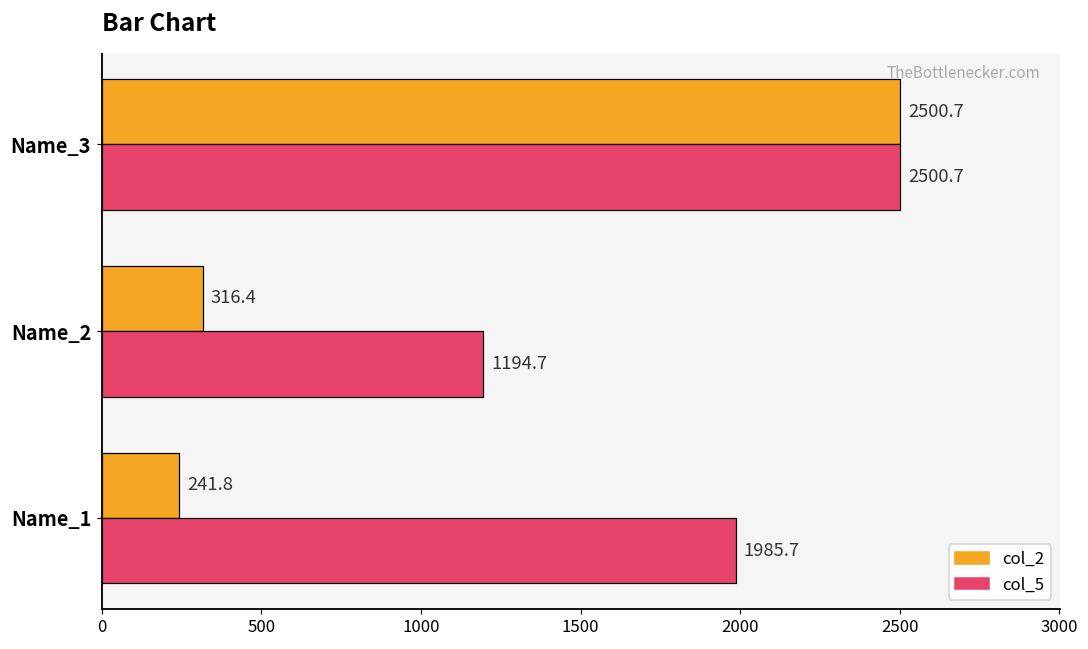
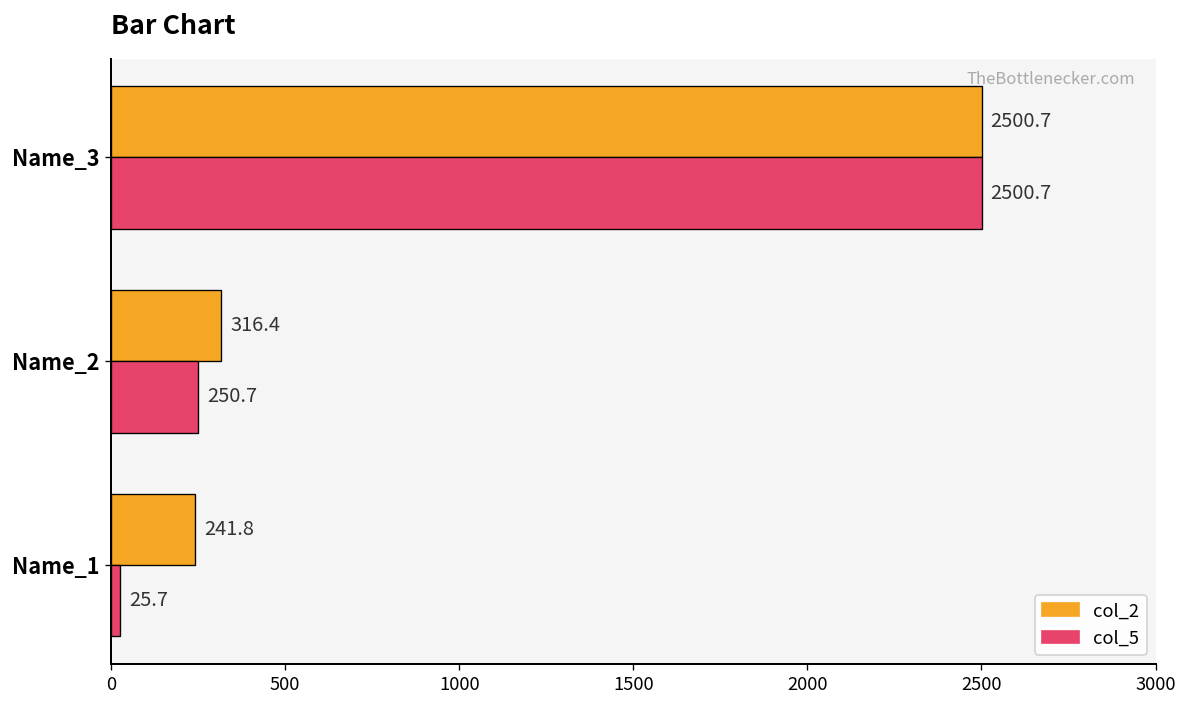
col_5, Name_2: 1194.7 -> 250.7
col_5, Name_1: 1985.7 -> 25.7
